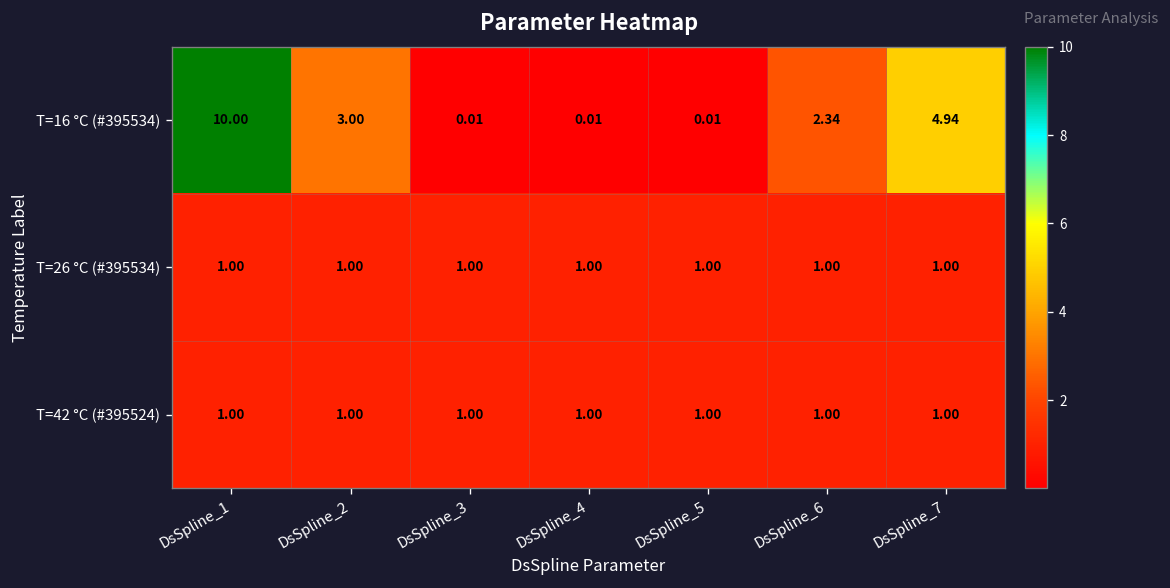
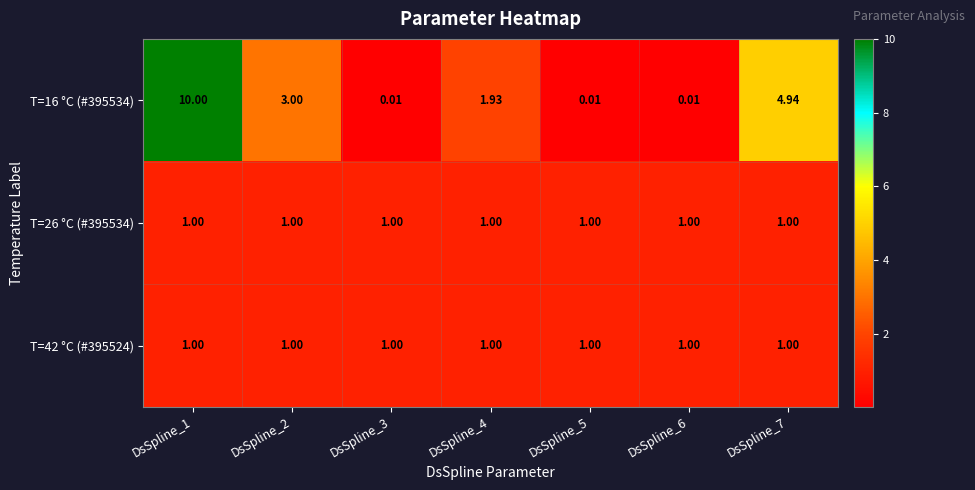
T=16 °C (#395534), DsSpline_4: 0.01 -> 1.93
T=16 °C (#395534), DsSpline_6: 2.34 -> 0.01
